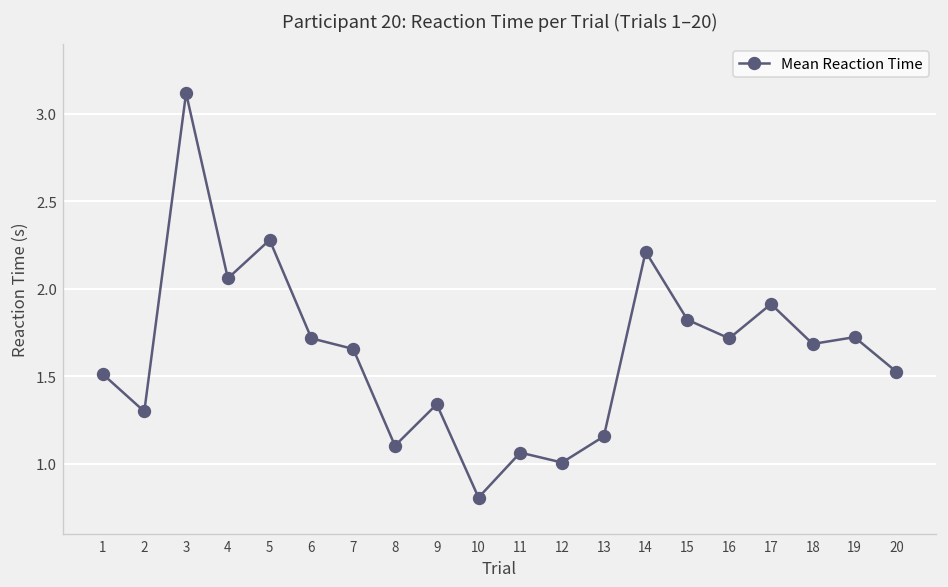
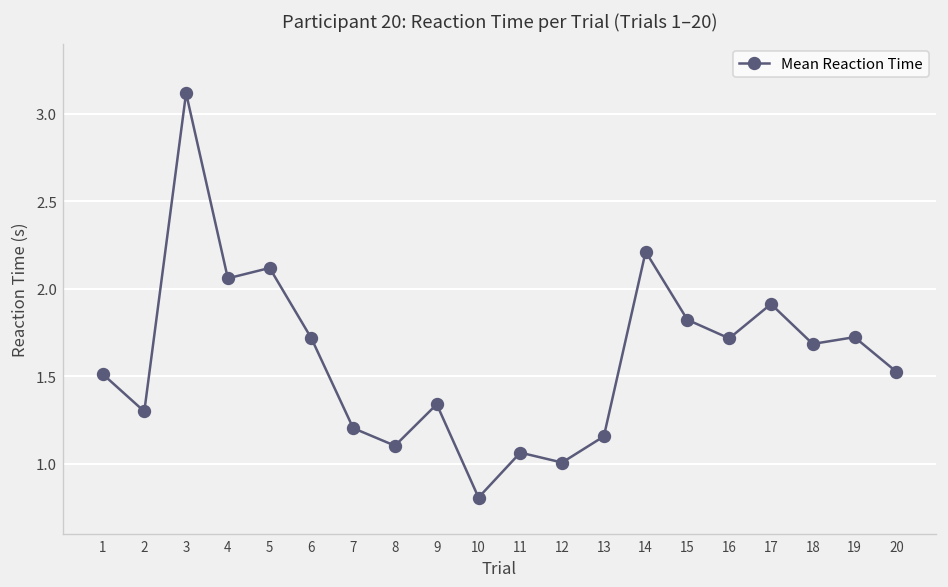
5: 2.28 -> 2.12
7: 1.66 -> 1.20
